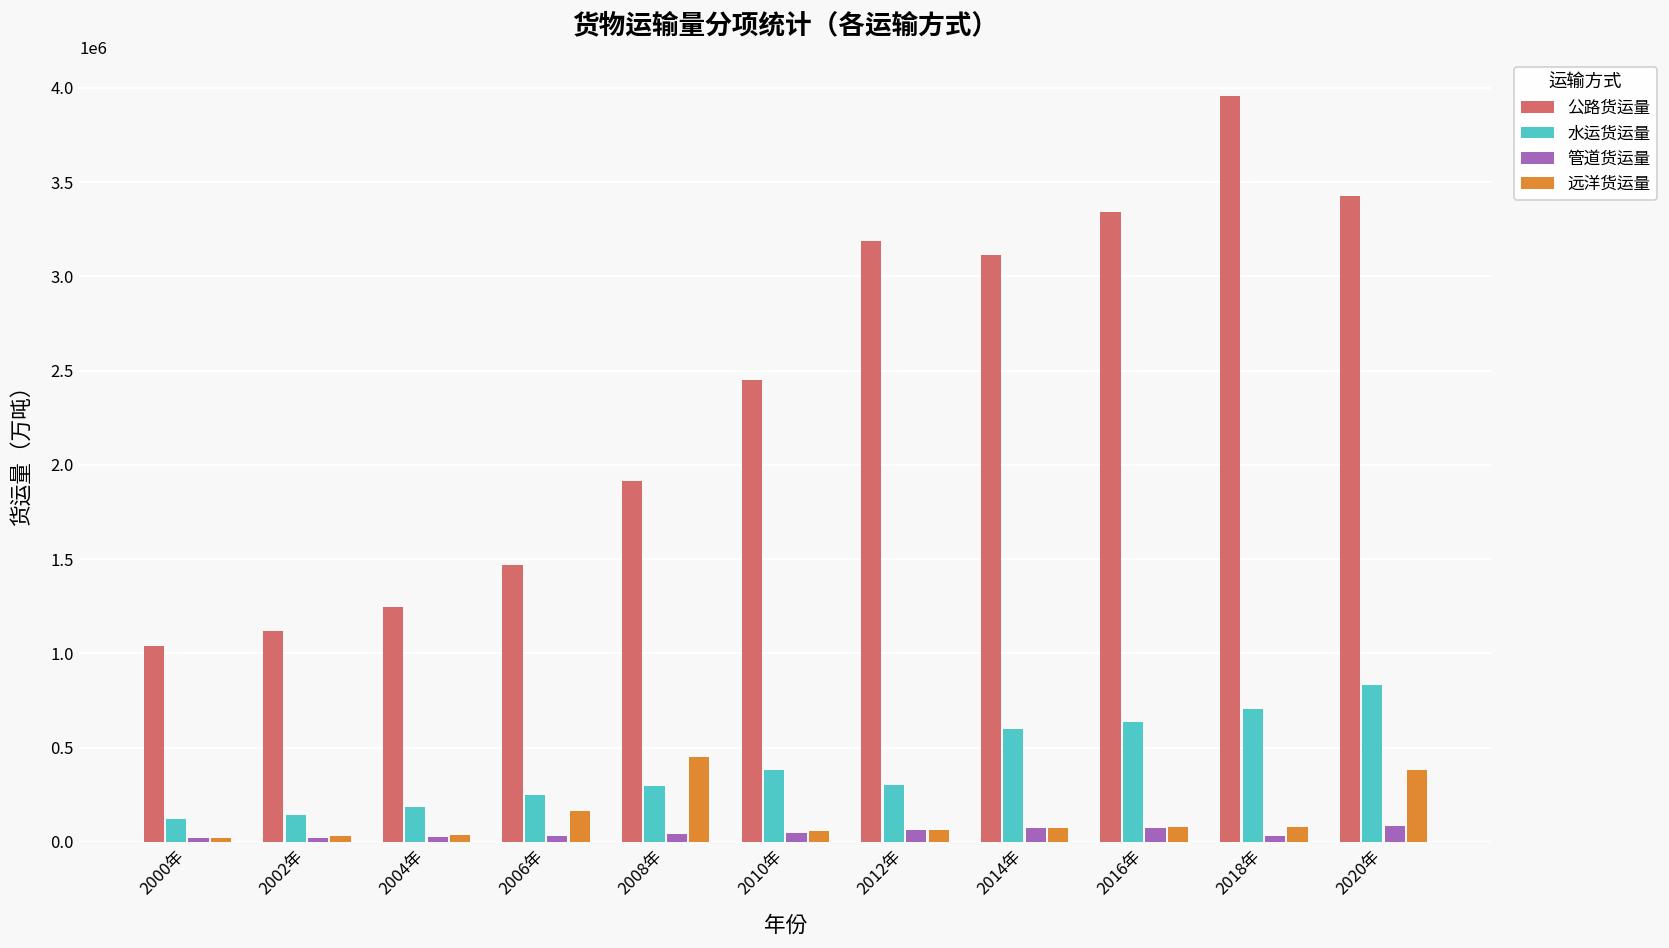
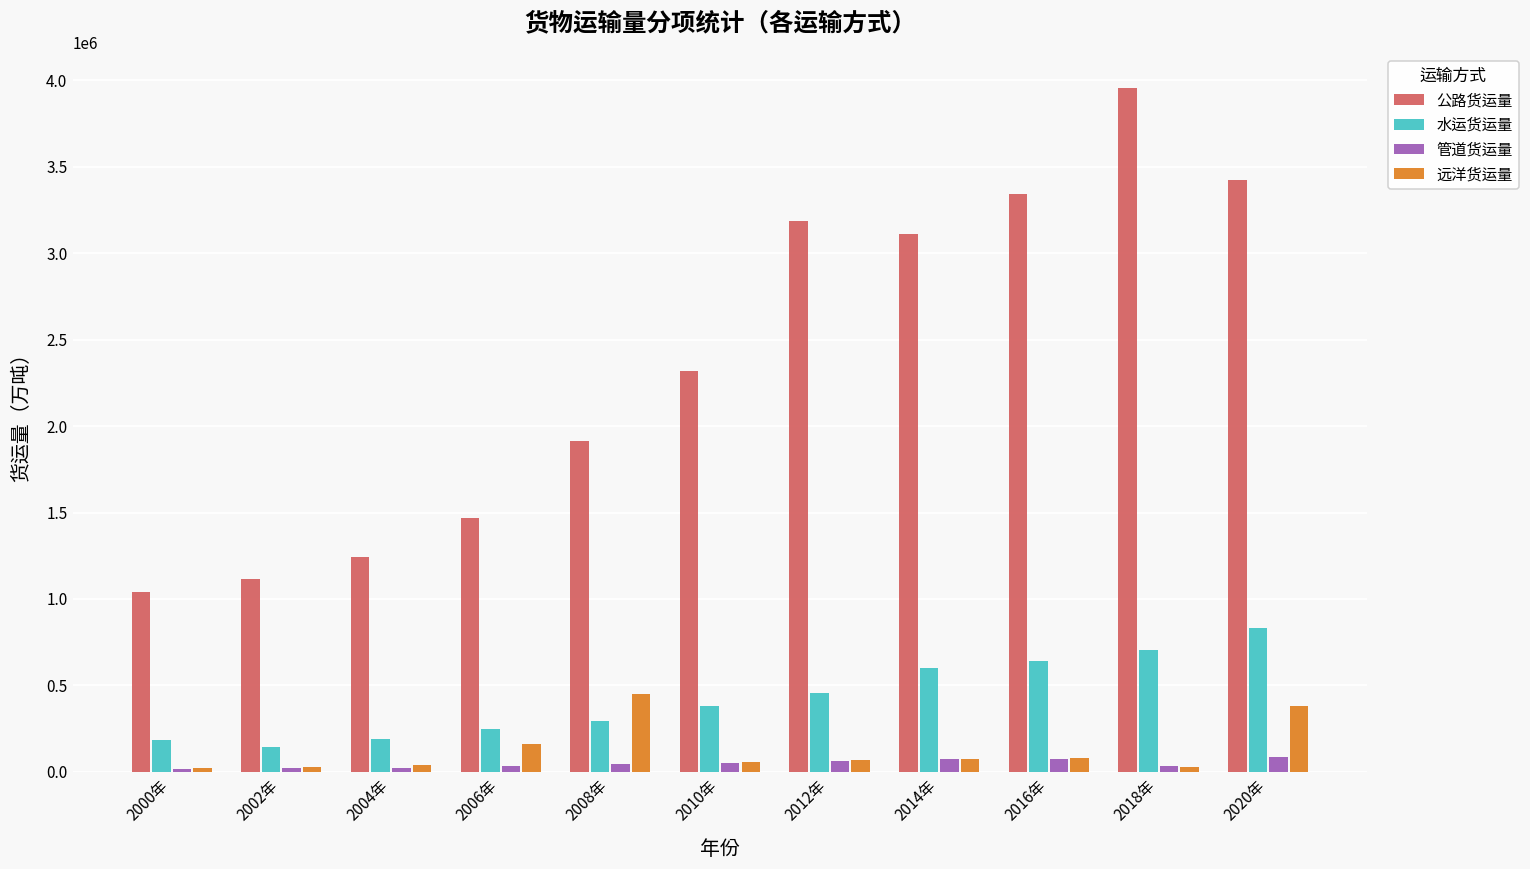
水运货运量, 2000年: 120000 -> 180000
公路货运量, 2010年: 2450000 -> 2320000
水运货运量, 2012年: 300000 -> 460000
远洋货运量, 2018年: 80000 -> 30000
